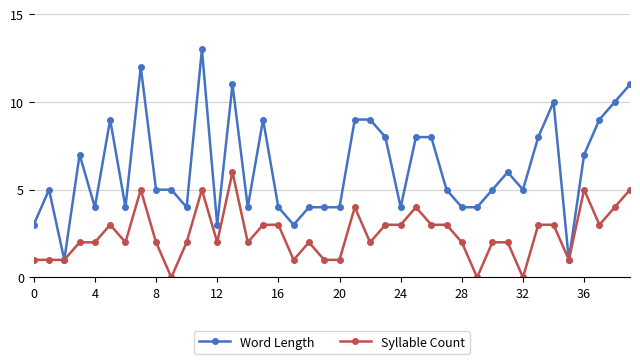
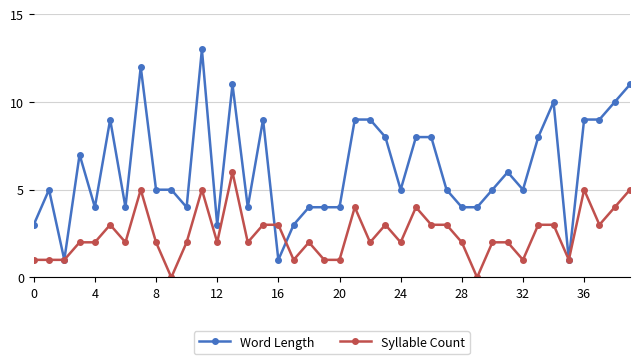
Word Length, 16: 4 -> 1
Word Length, 24: 4 -> 5
Syllable Count, 24: 3 -> 2
Syllable Count, 32: 0 -> 1
Word Length, 36: 7 -> 9
